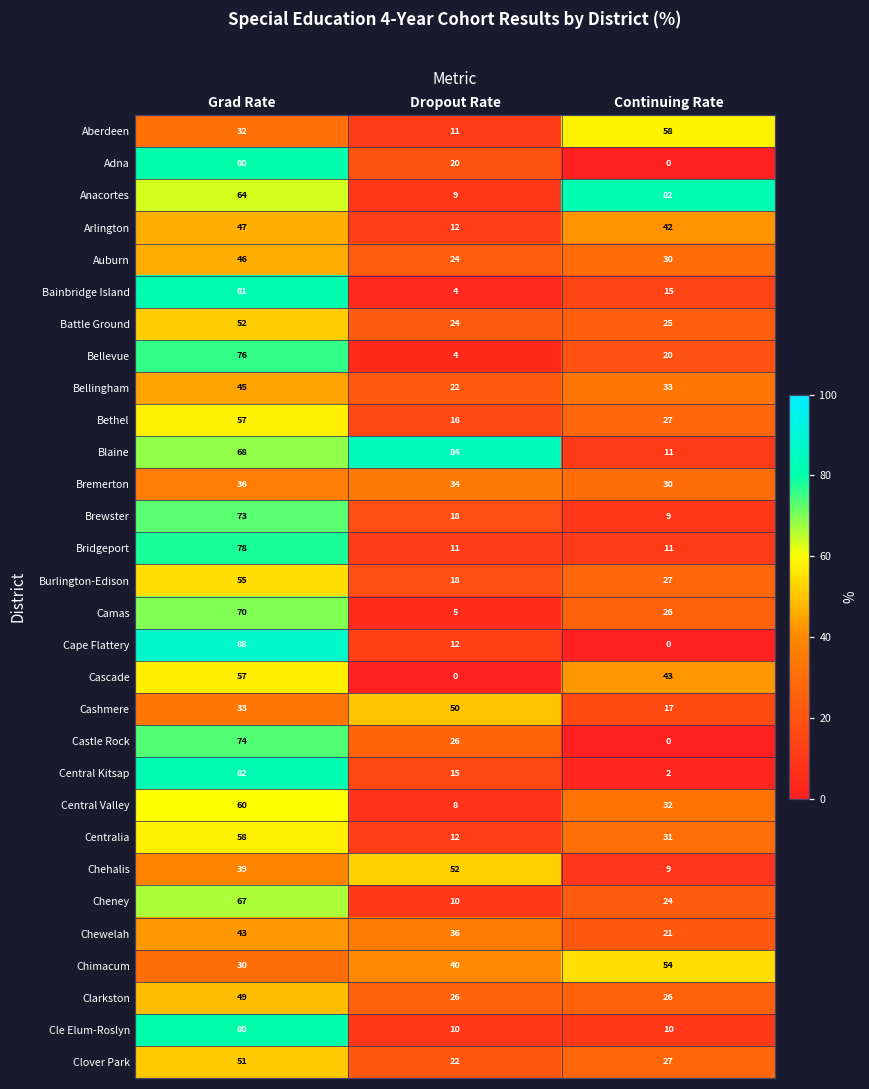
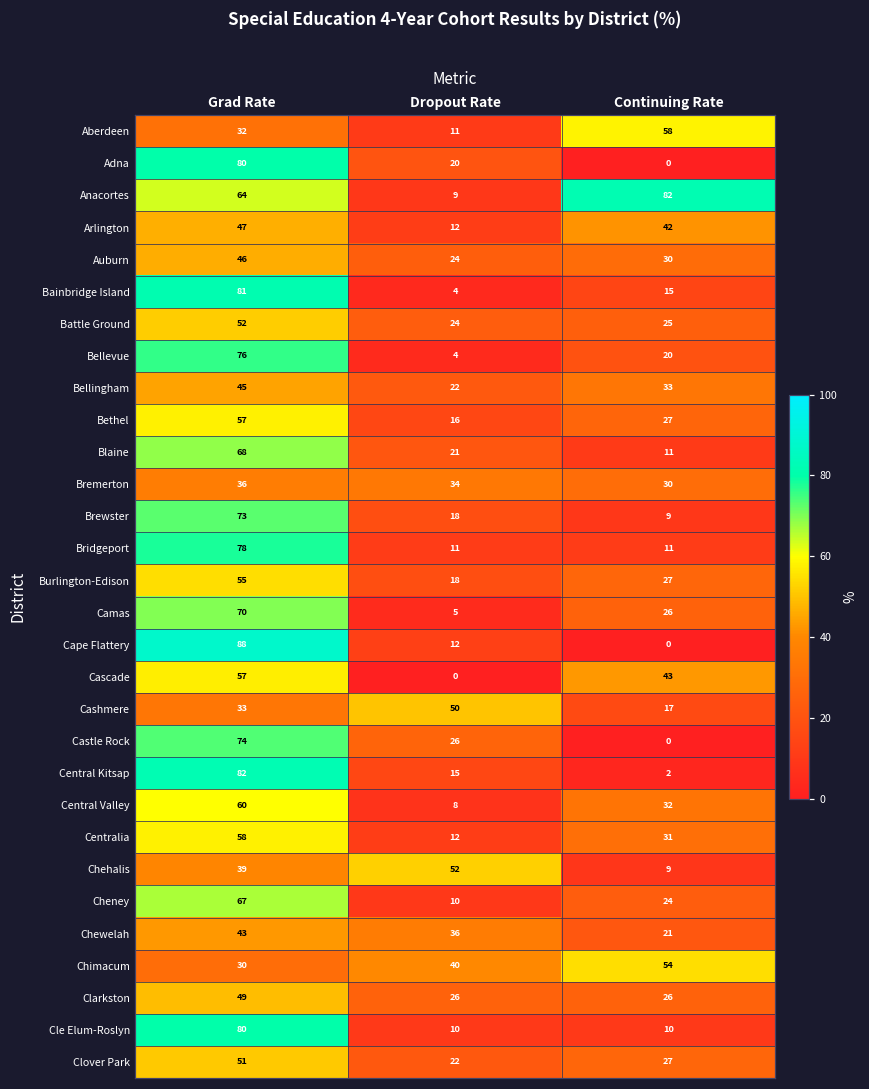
Blaine, Dropout Rate: 84 -> 21
